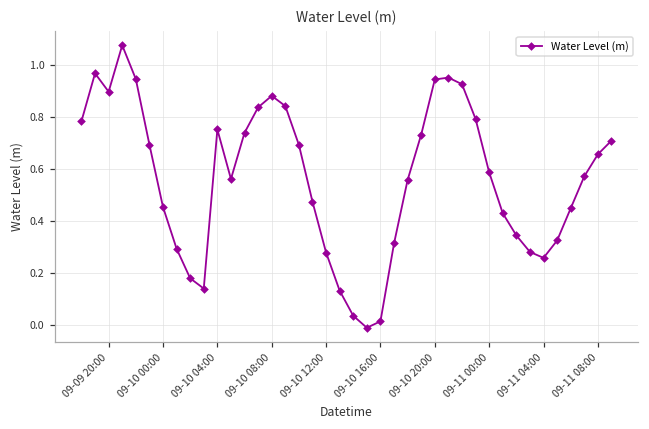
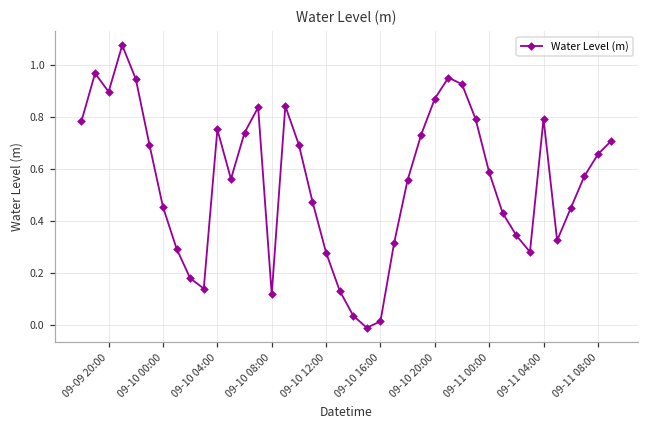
09-10 08:00: 0.88 -> 0.12
09-10 20:00: 0.94 -> 0.87
09-11 04:00: 0.26 -> 0.79
